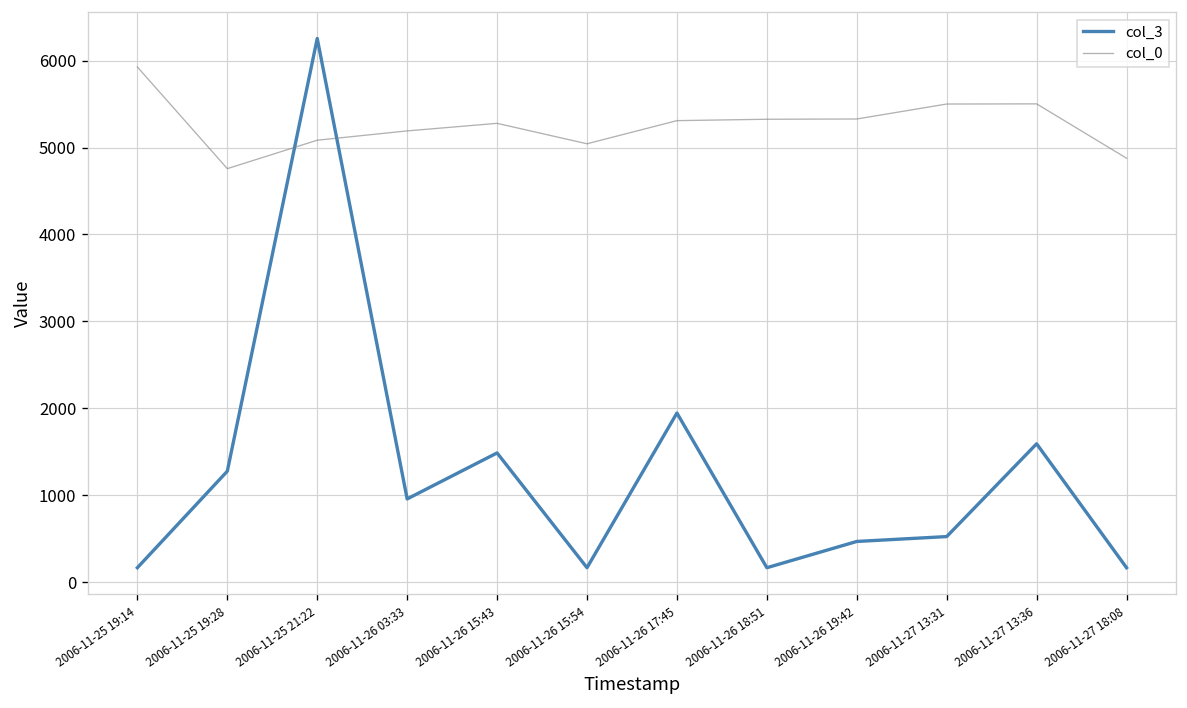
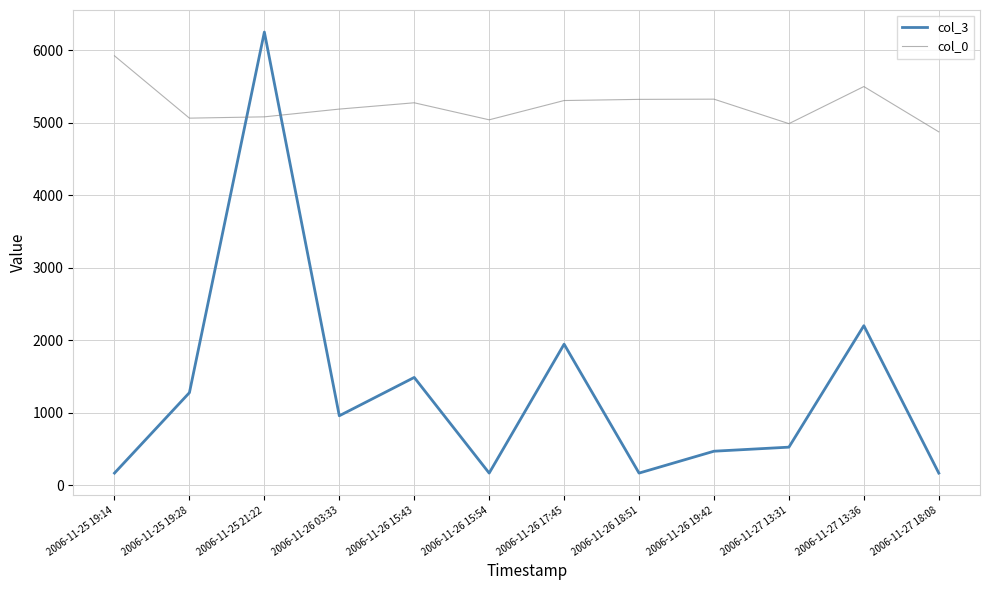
col_0, 2006-11-25 19:28: 4800 -> 5100
col_0, 2006-11-27 13:31: 5500 -> 5000
col_3, 2006-11-27 13:36: 1600 -> 2200
